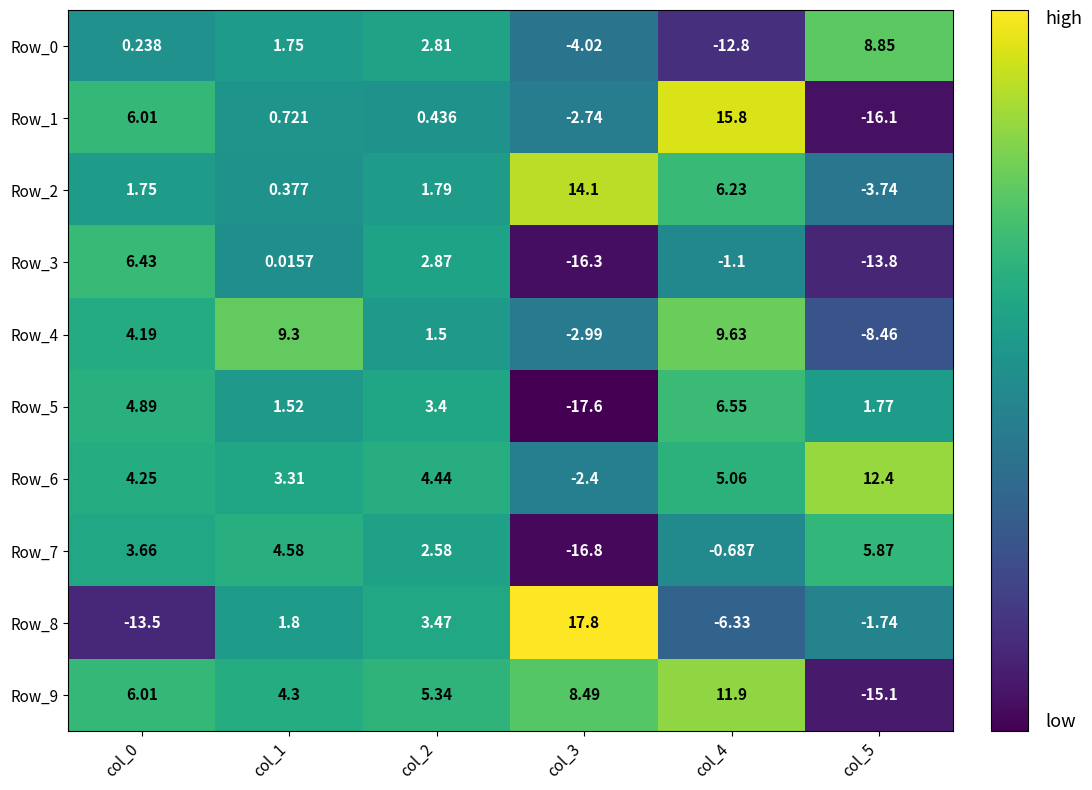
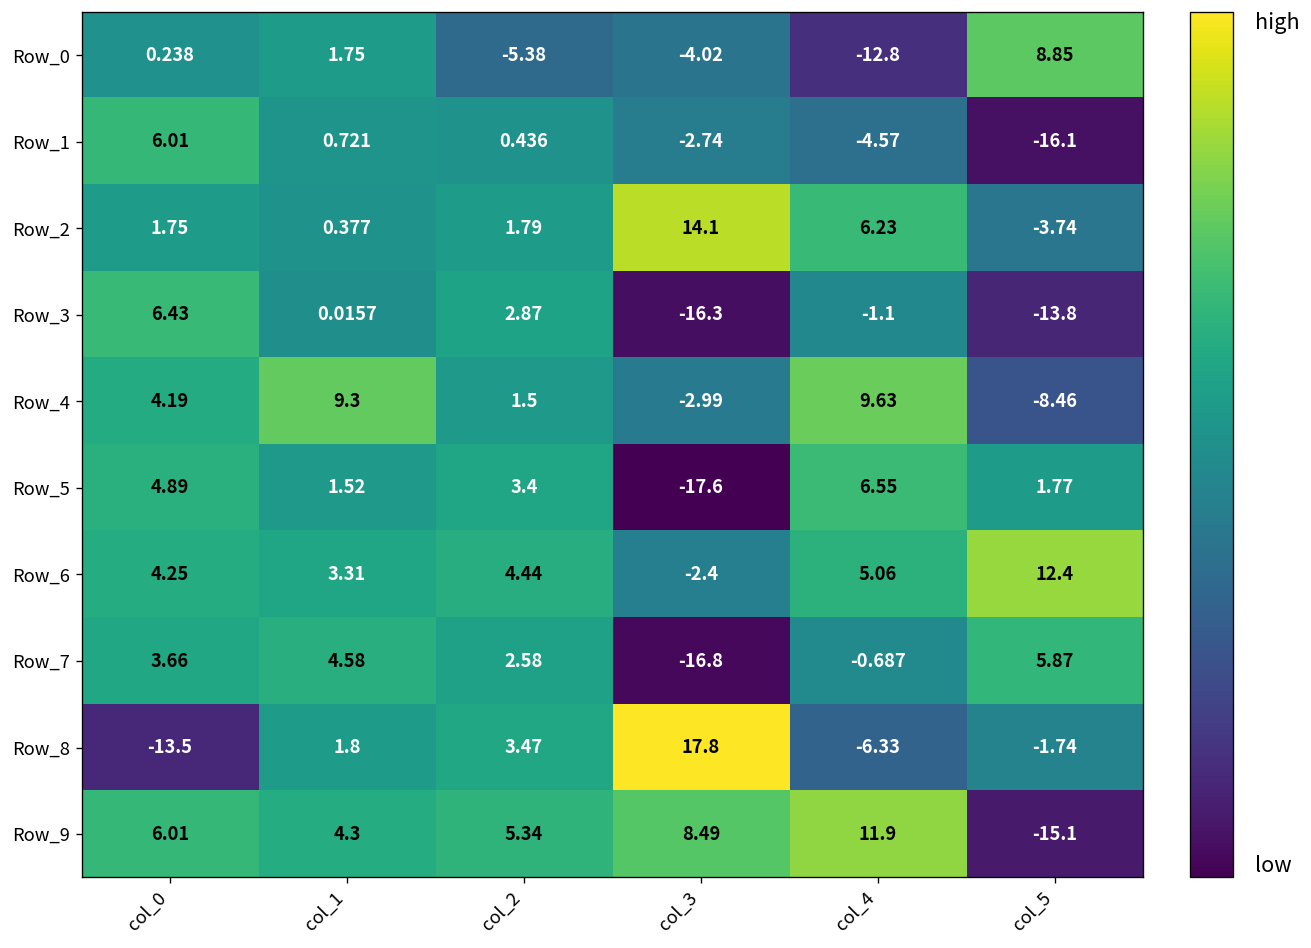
Row_0, col_2: 2.81 -> -5.38
Row_1, col_4: 15.8 -> -4.57
